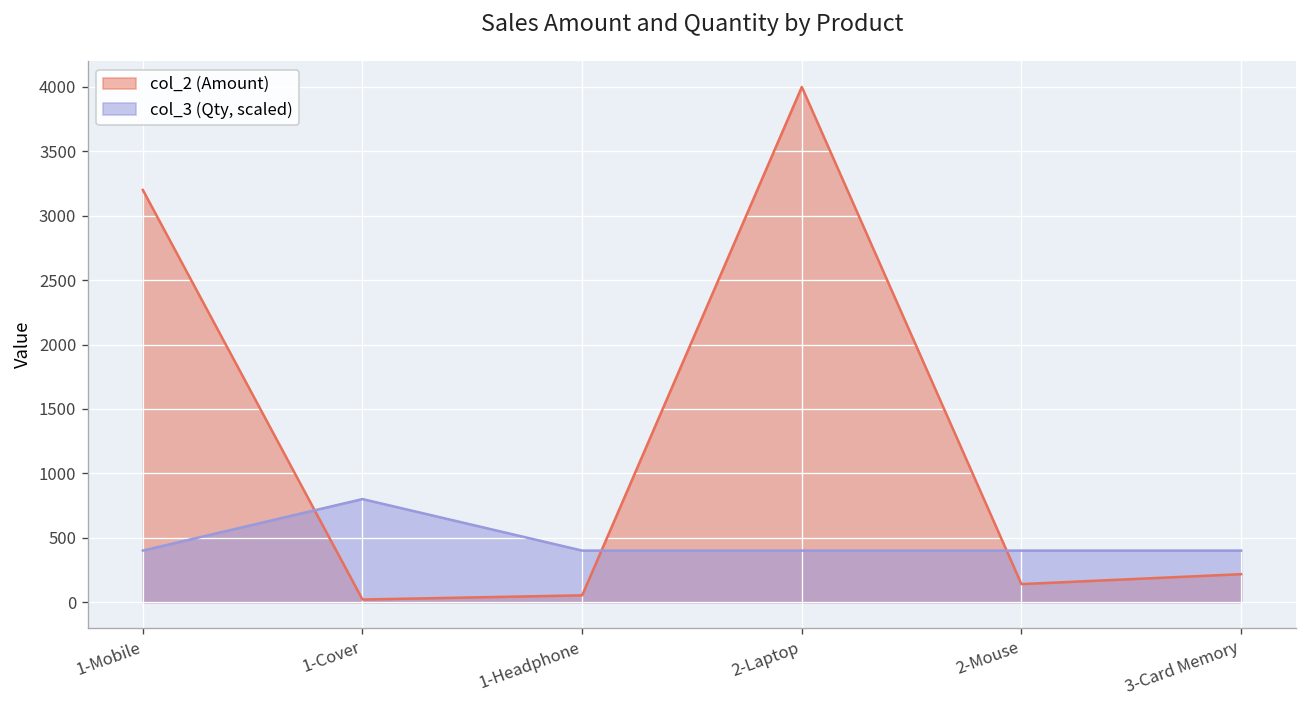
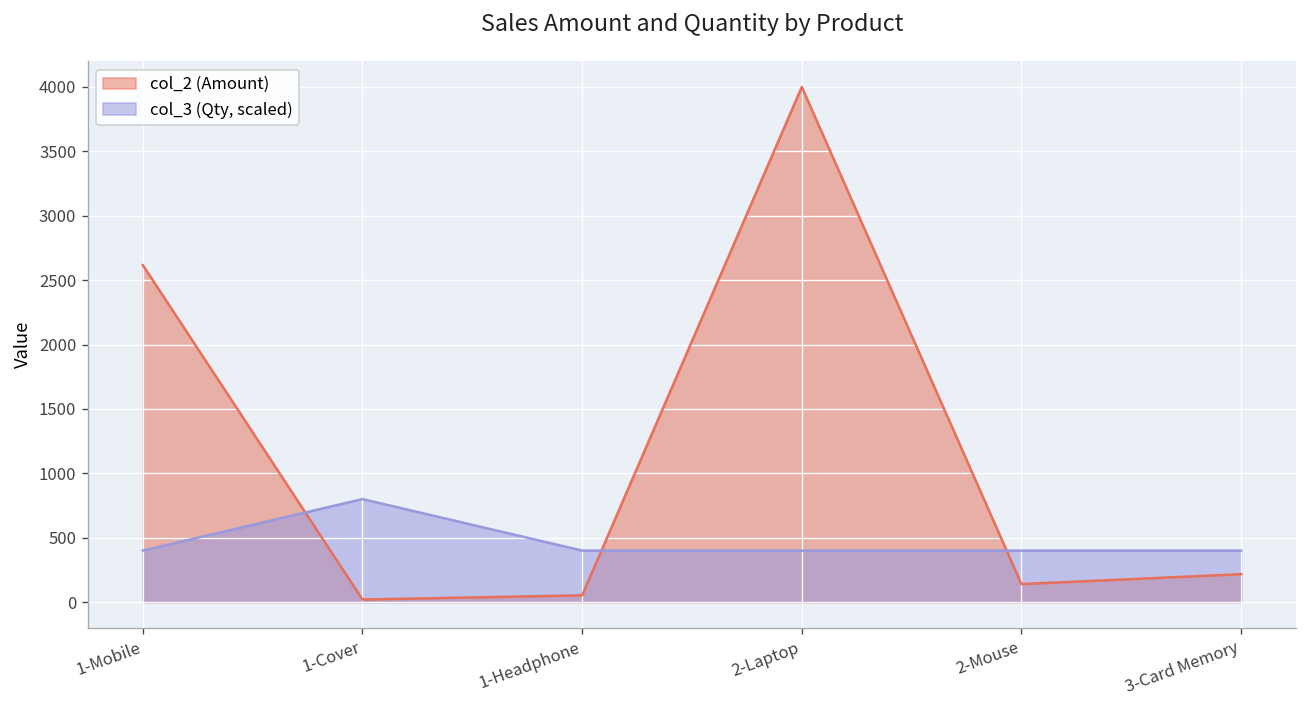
col_2 (Amount), 1-Mobile: 3200 -> 2620
